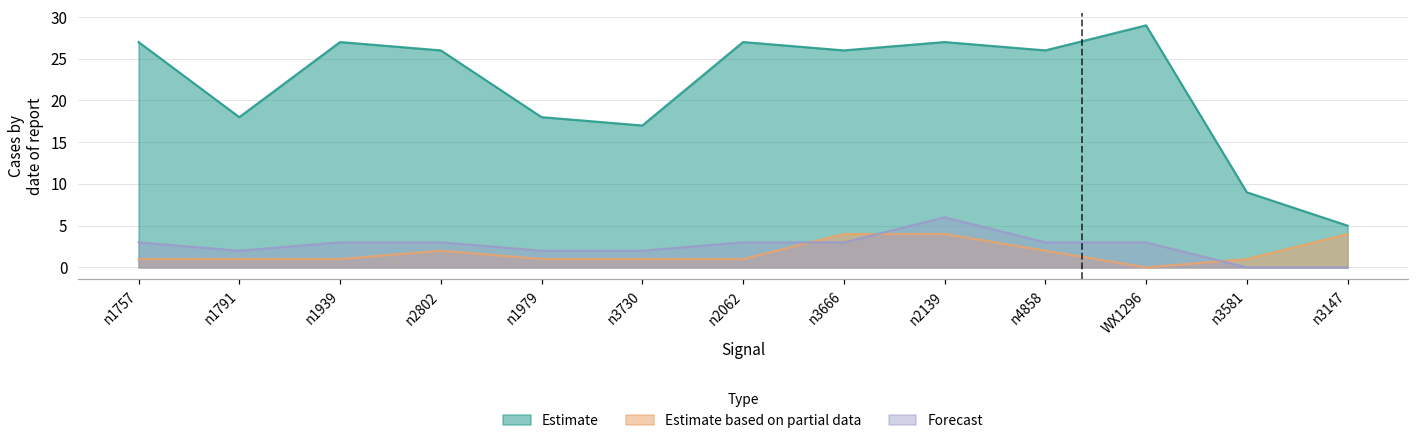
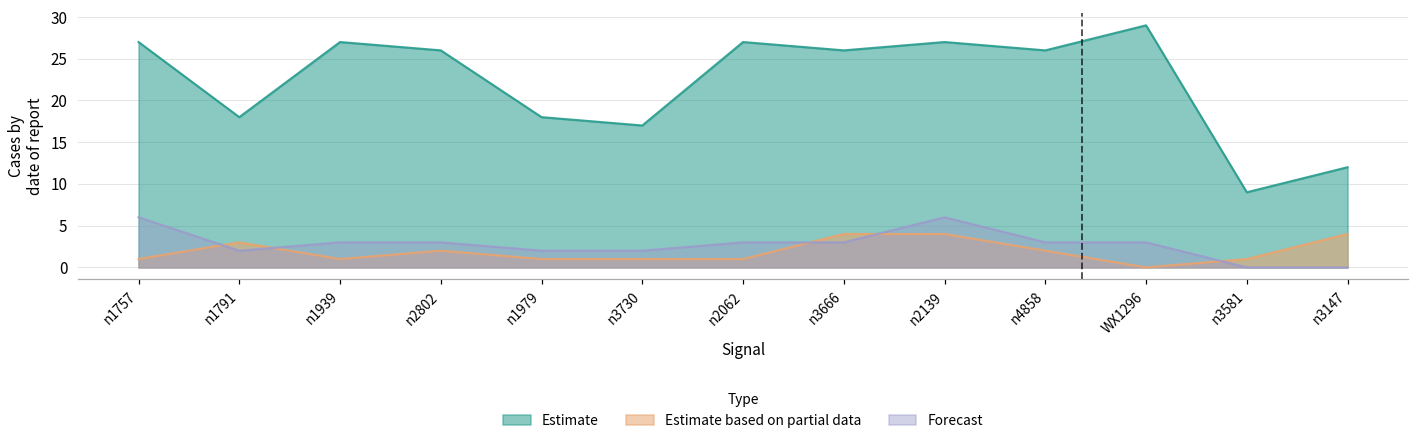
Forecast, n1757: 3 -> 6
Estimate based on partial data, n1791: 1 -> 3
Estimate, n3147: 5 -> 12
